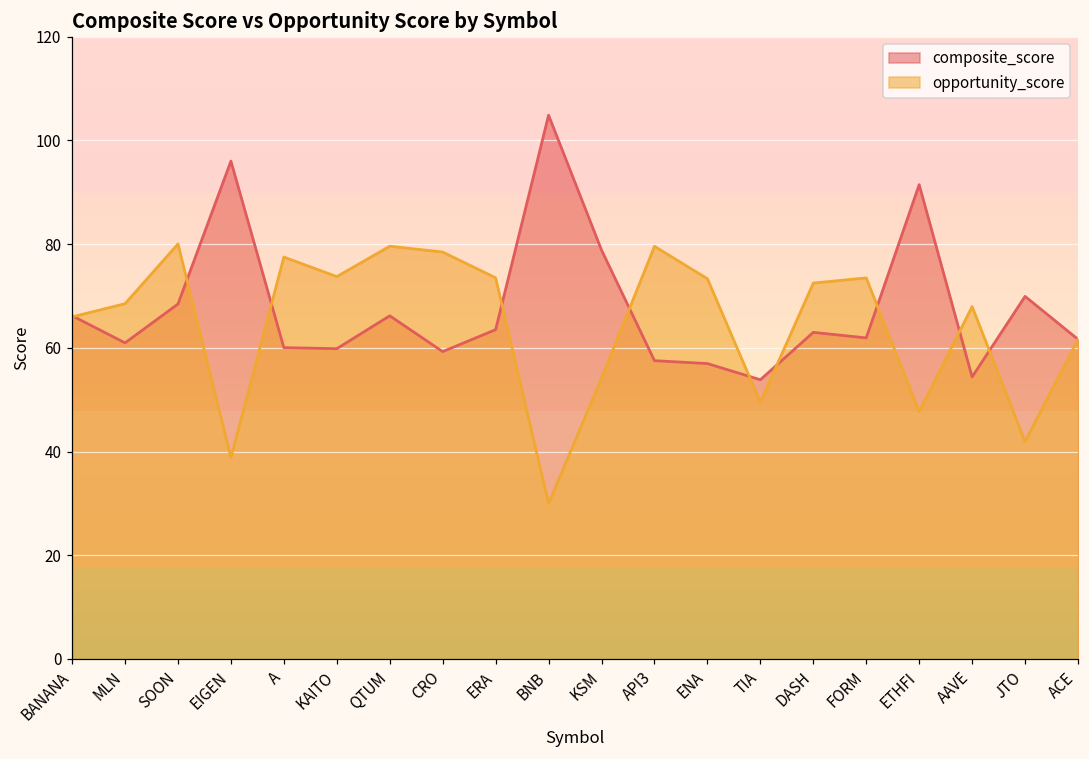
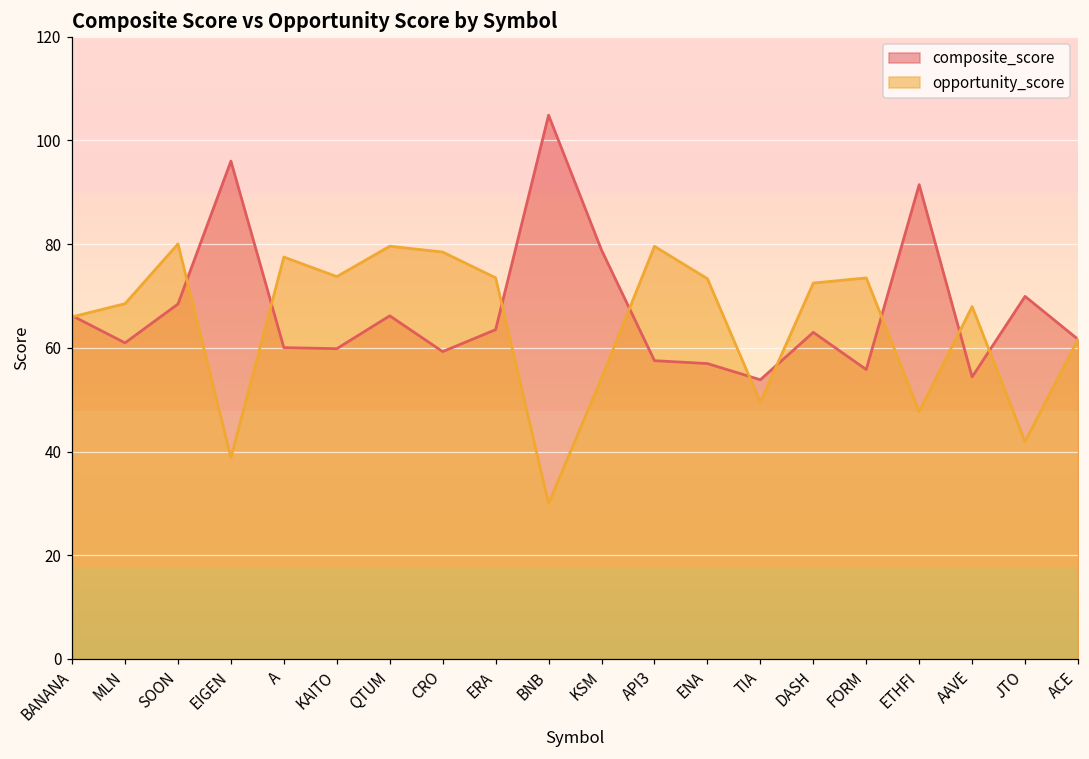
composite_score, FORM: 62 -> 56
